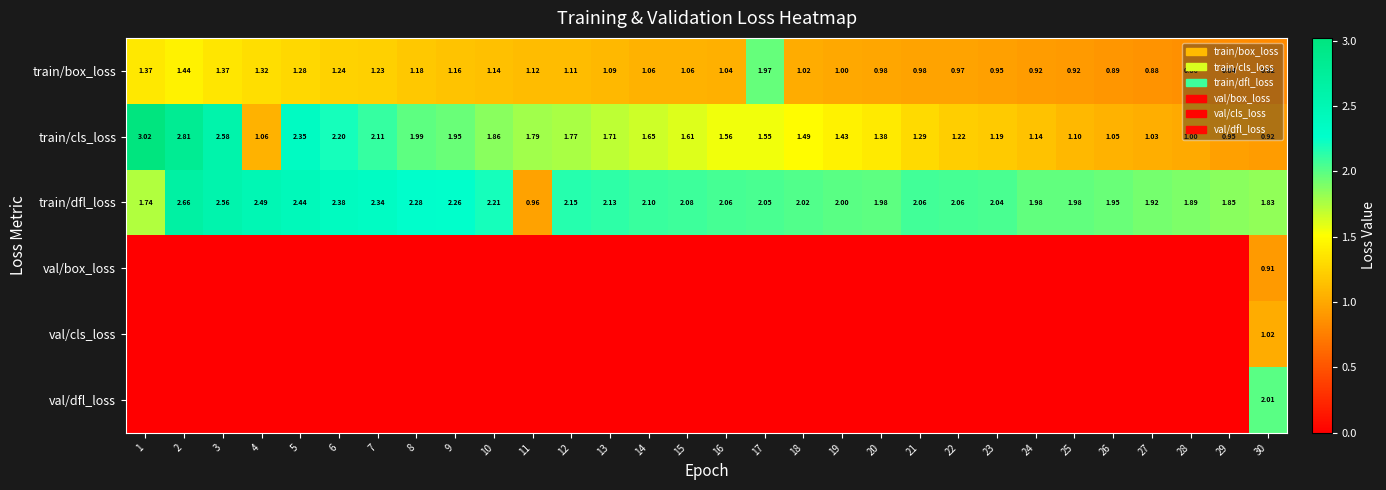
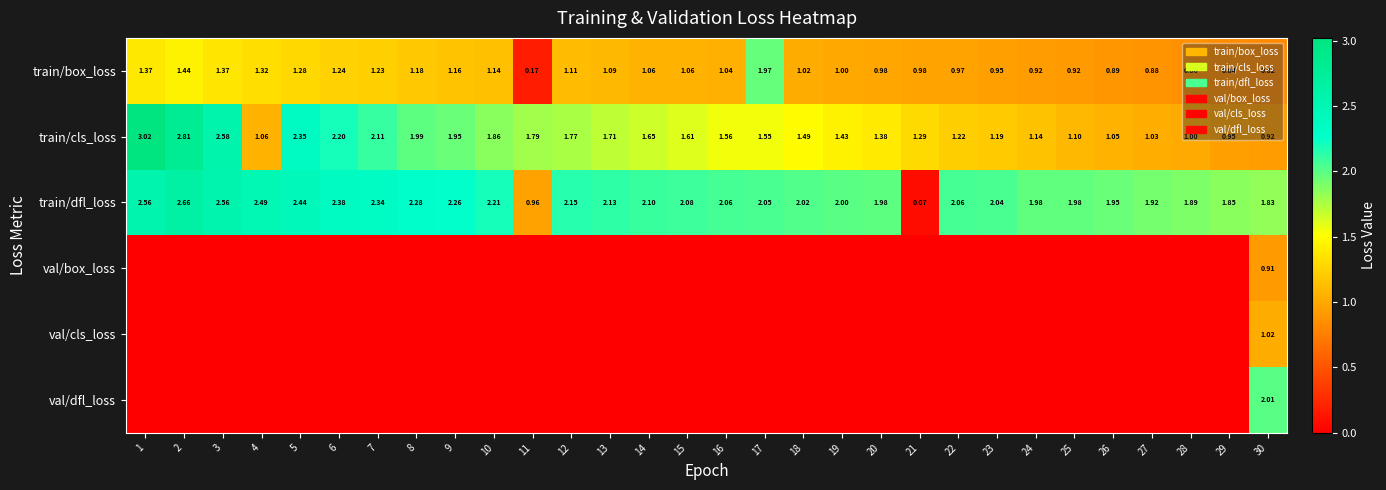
train/box_loss, 11: 1.12 -> 0.17
train/dfl_loss, 1: 1.74 -> 2.56
train/dfl_loss, 21: 2.06 -> 0.07
